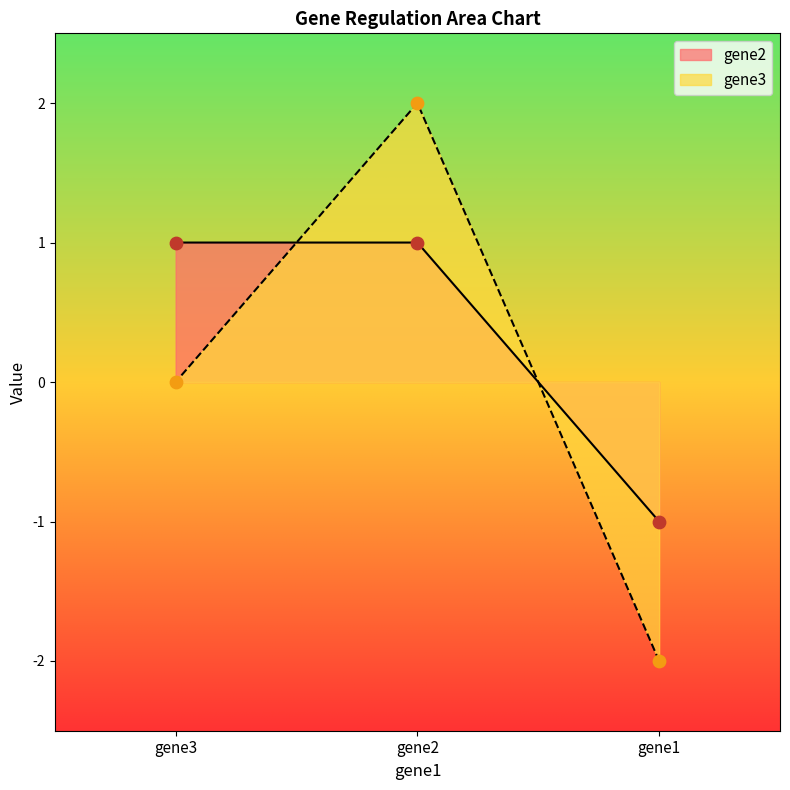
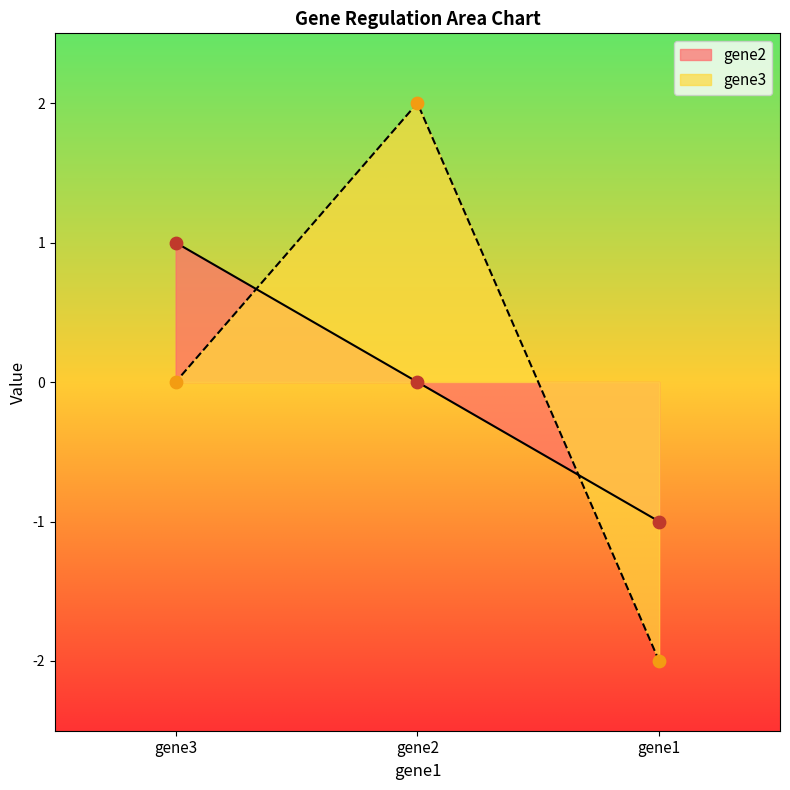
gene2, gene2: 1 -> 0
